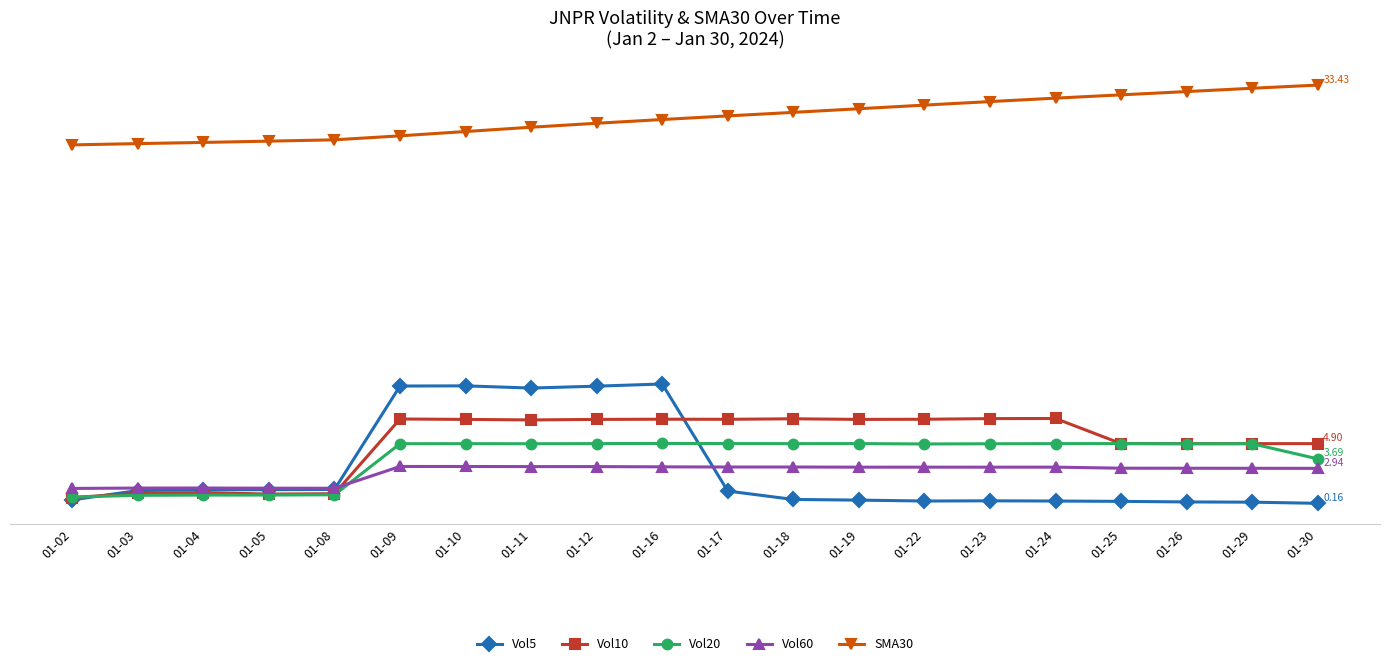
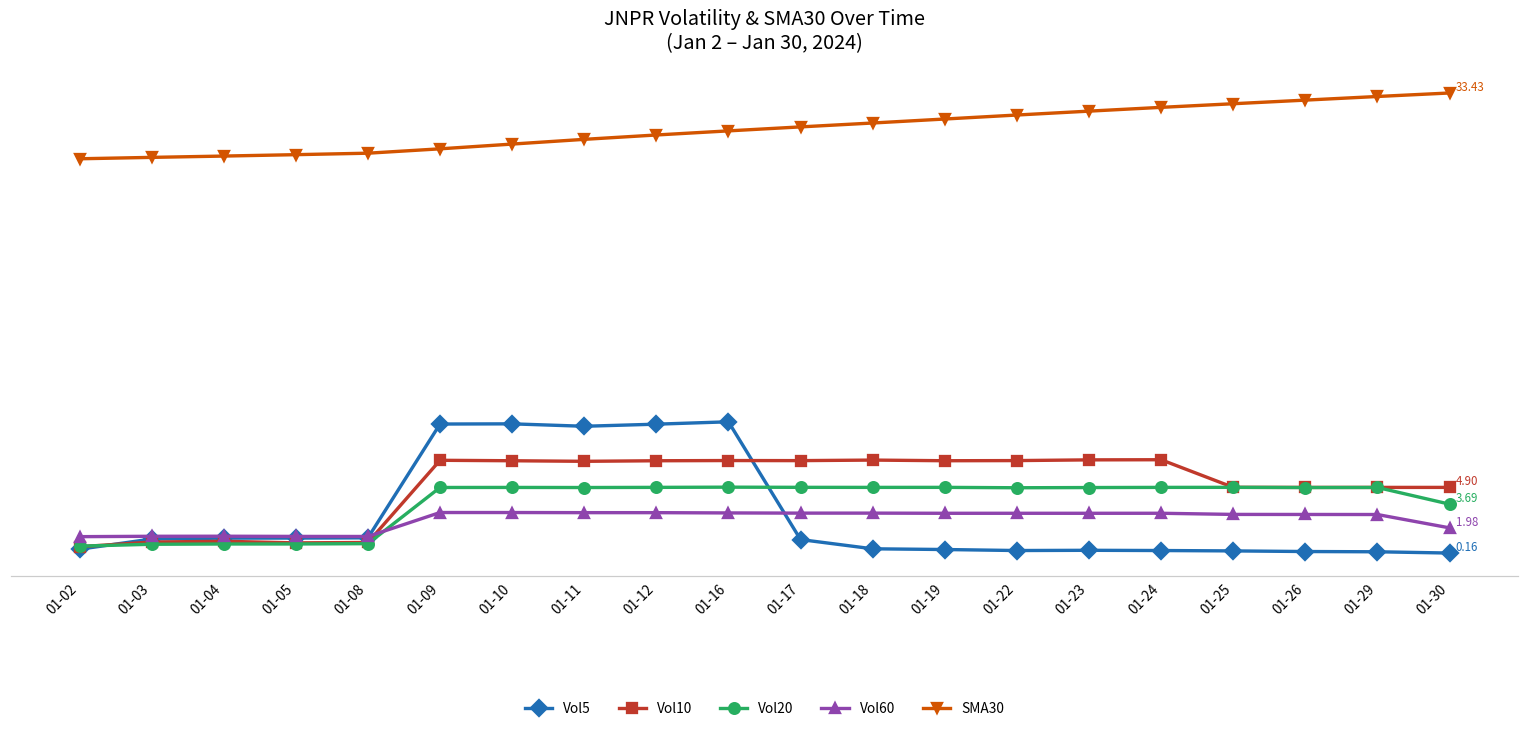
Vol60, 01-30: 2.94 -> 1.98
